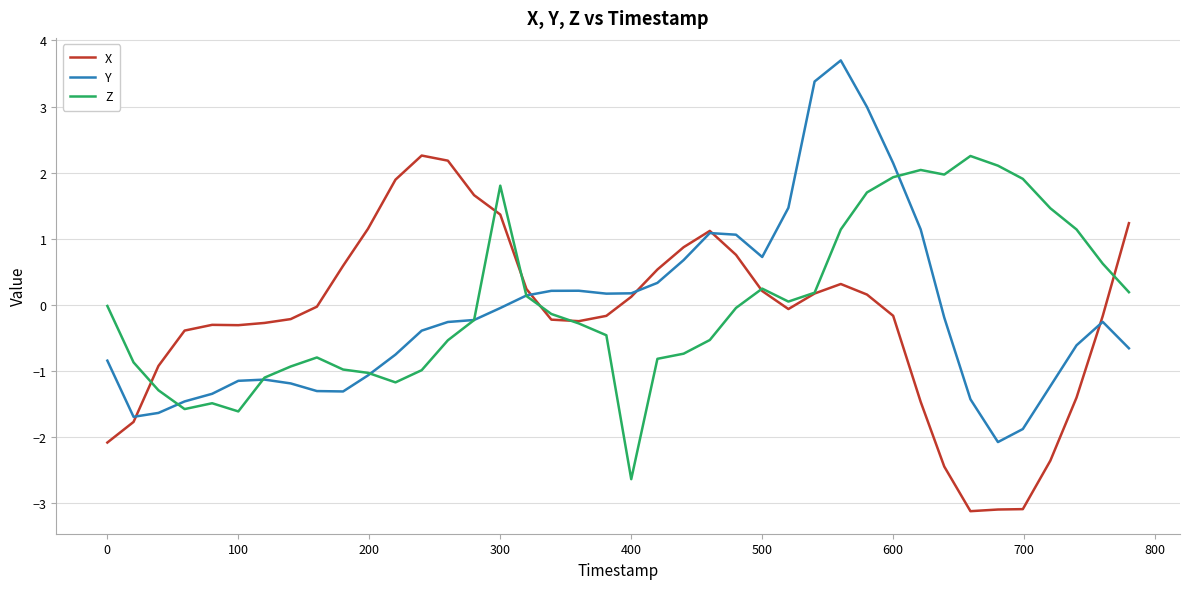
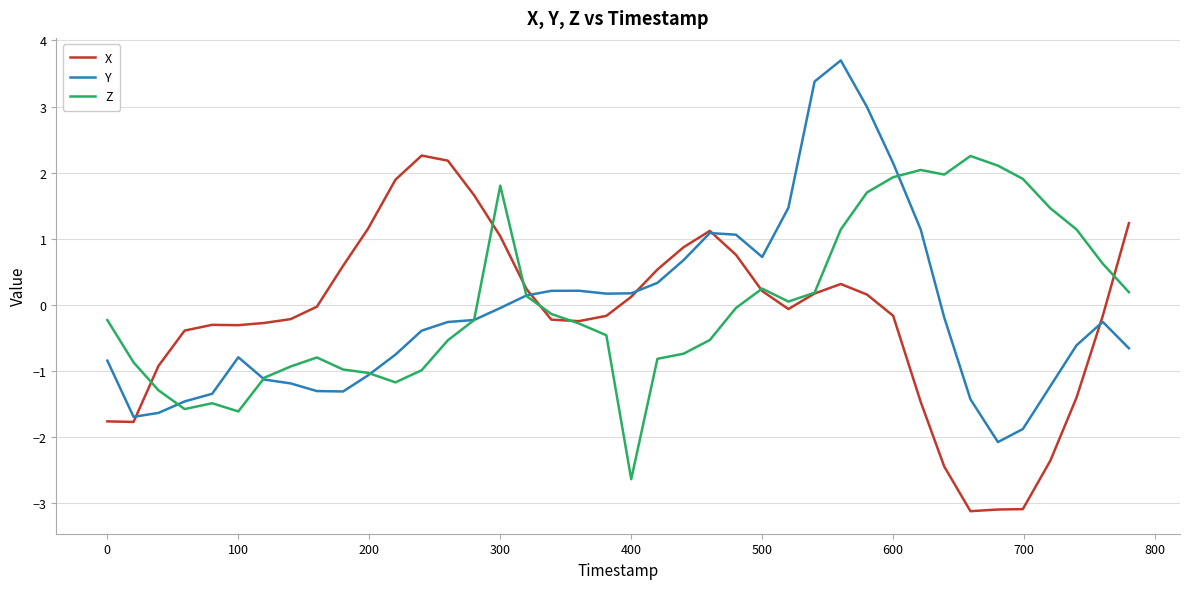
X, 0: -2.1 -> -1.8
Z, 0: 0.0 -> -0.2
Y, 100: -1.1 -> -0.8
X, 300: 1.4 -> 1.0
